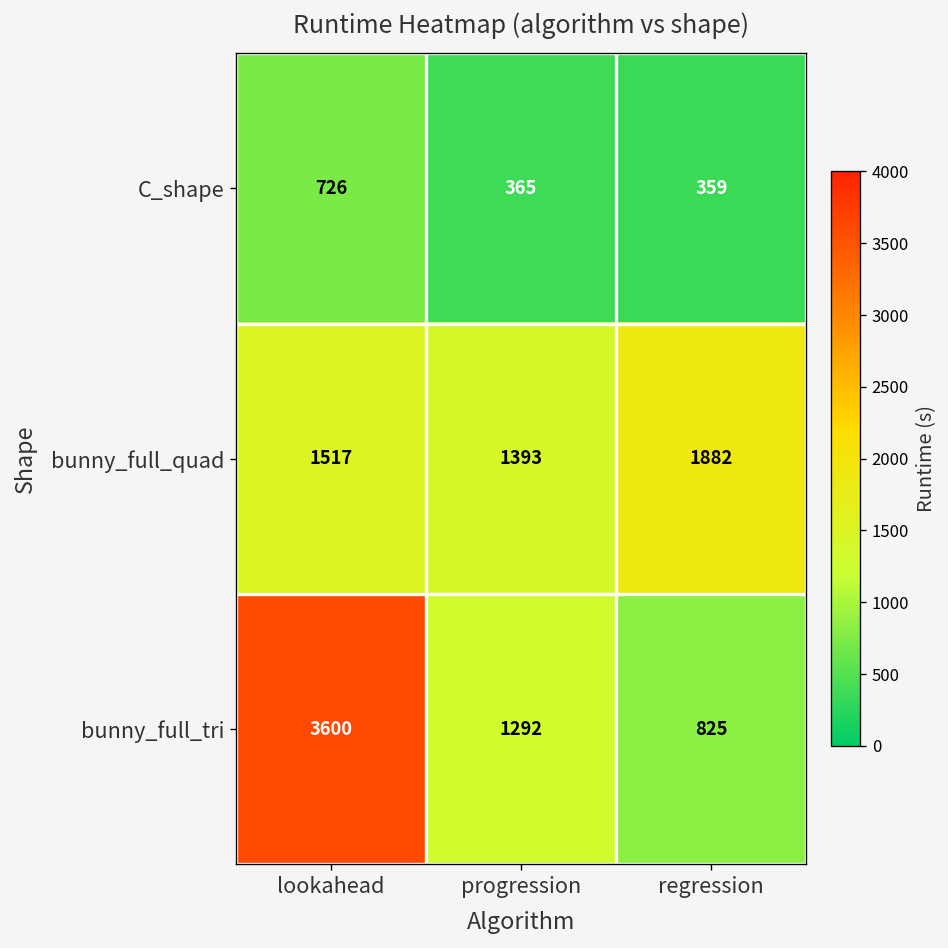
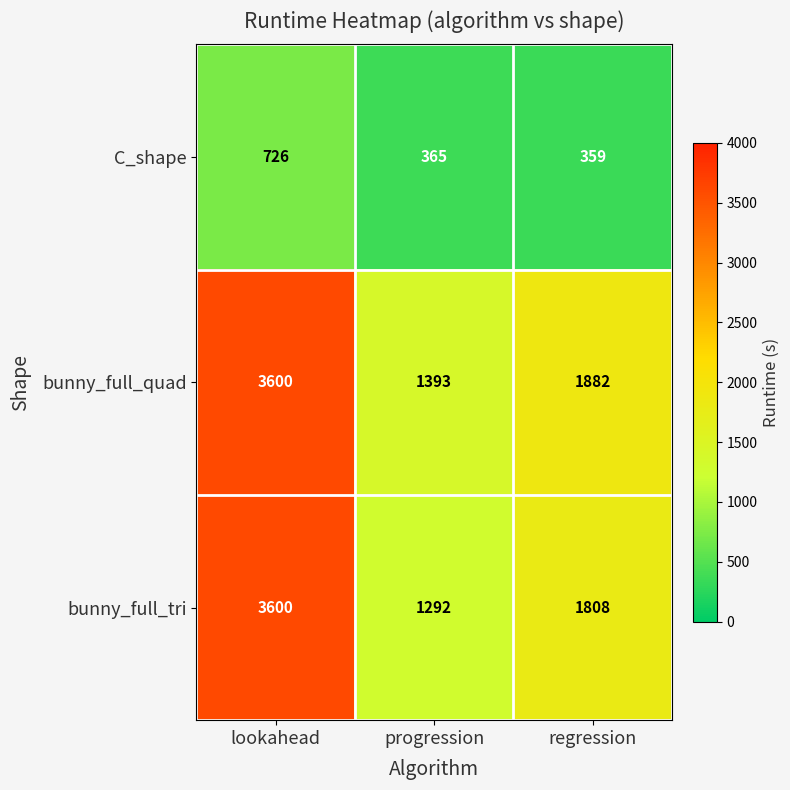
bunny_full_quad, lookahead: 1517 -> 3600
bunny_full_tri, regression: 825 -> 1808
